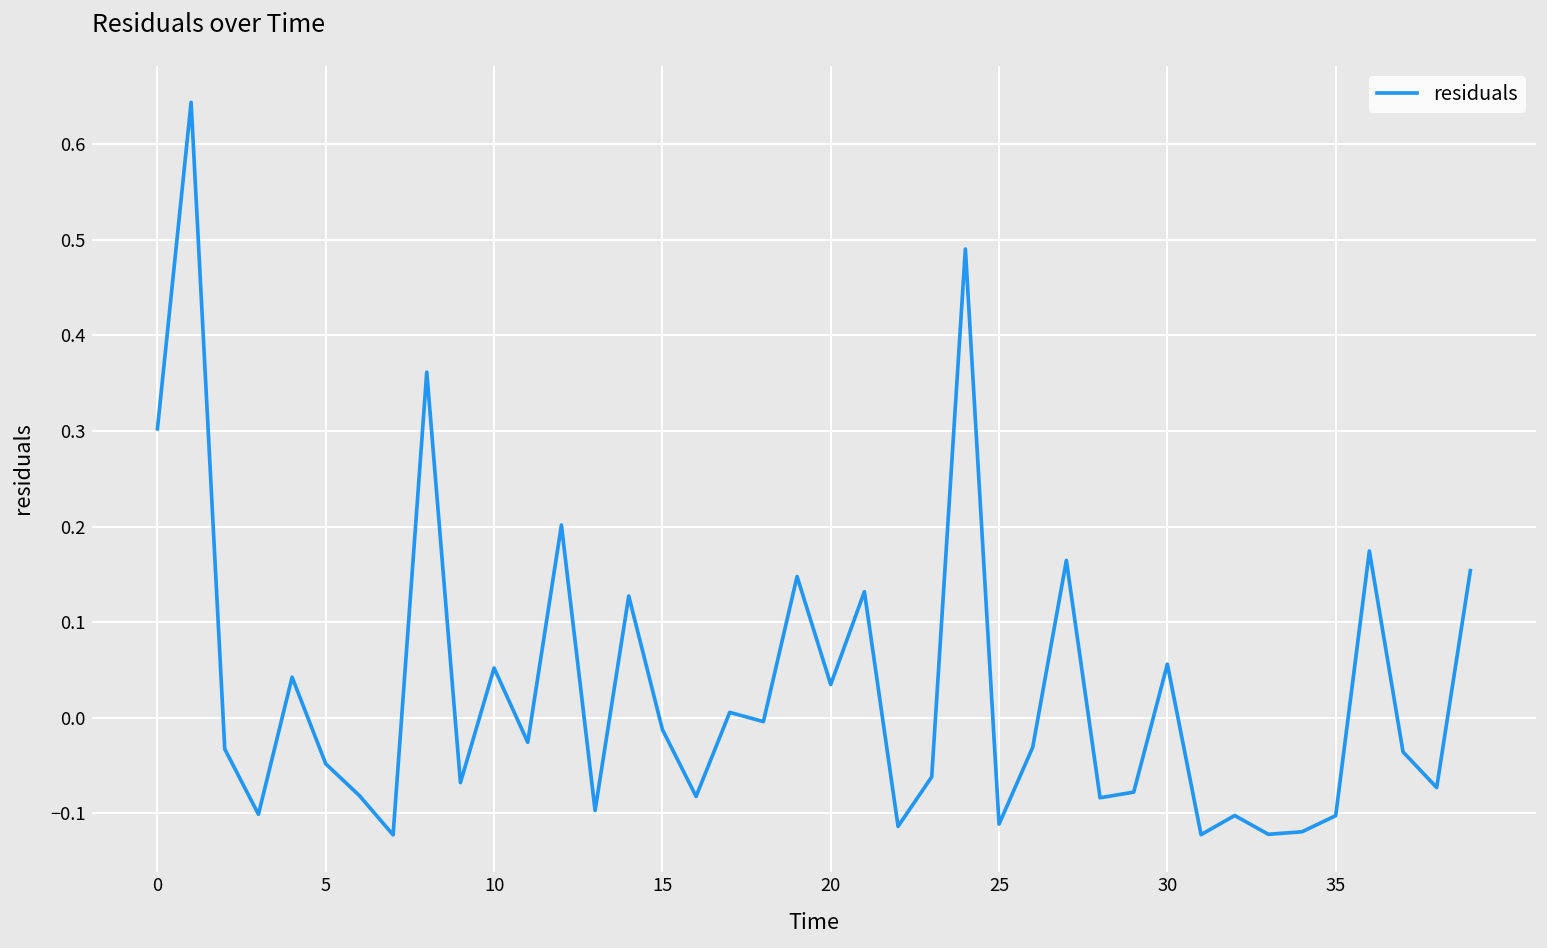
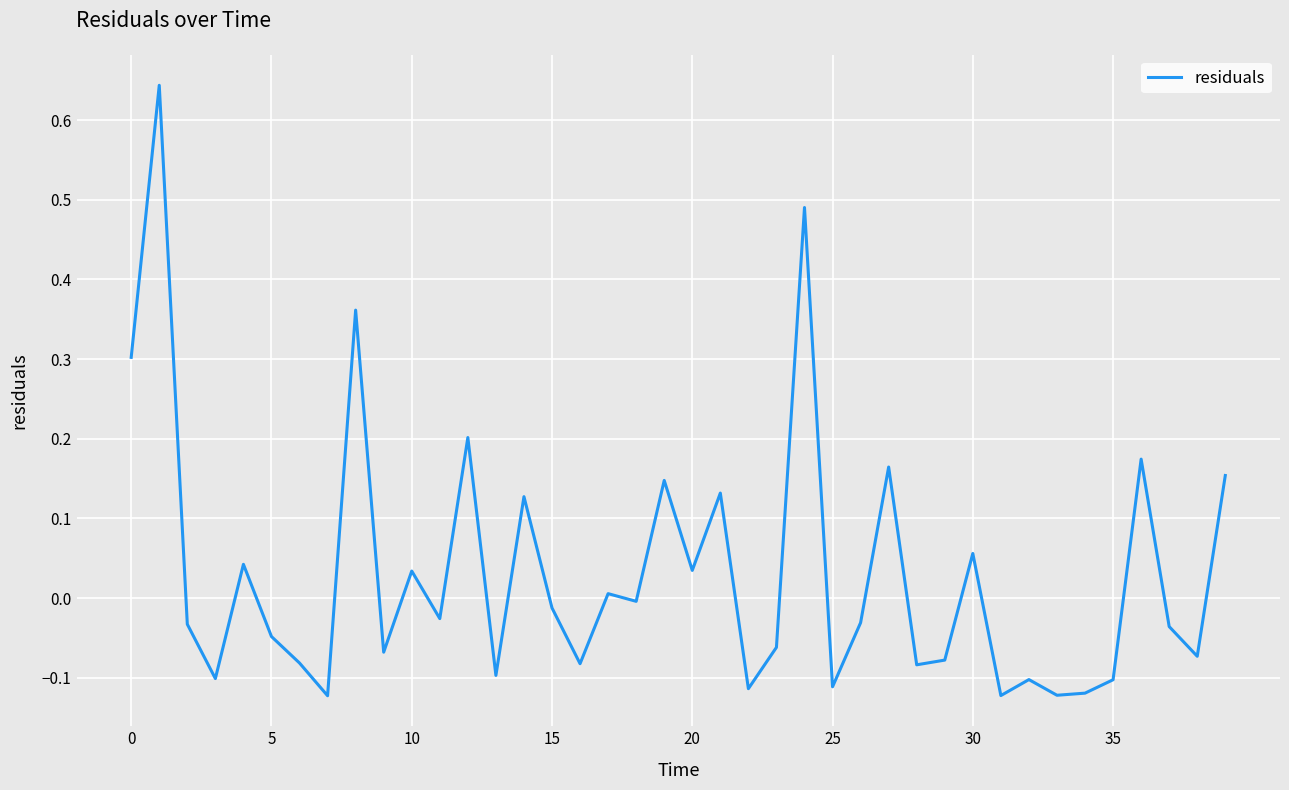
10: 0.05 -> 0.03
